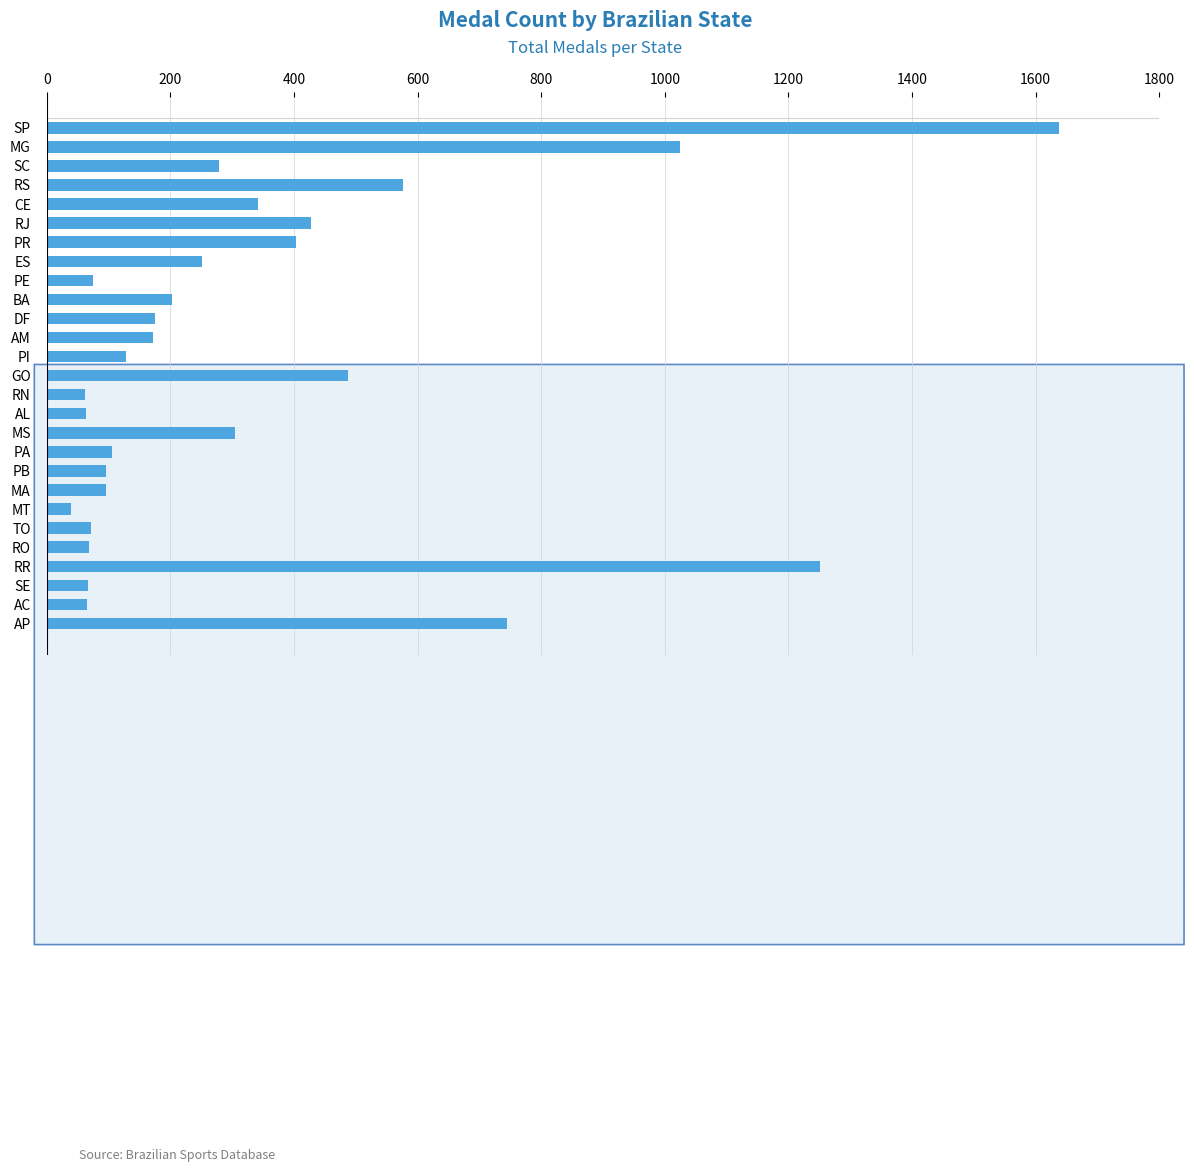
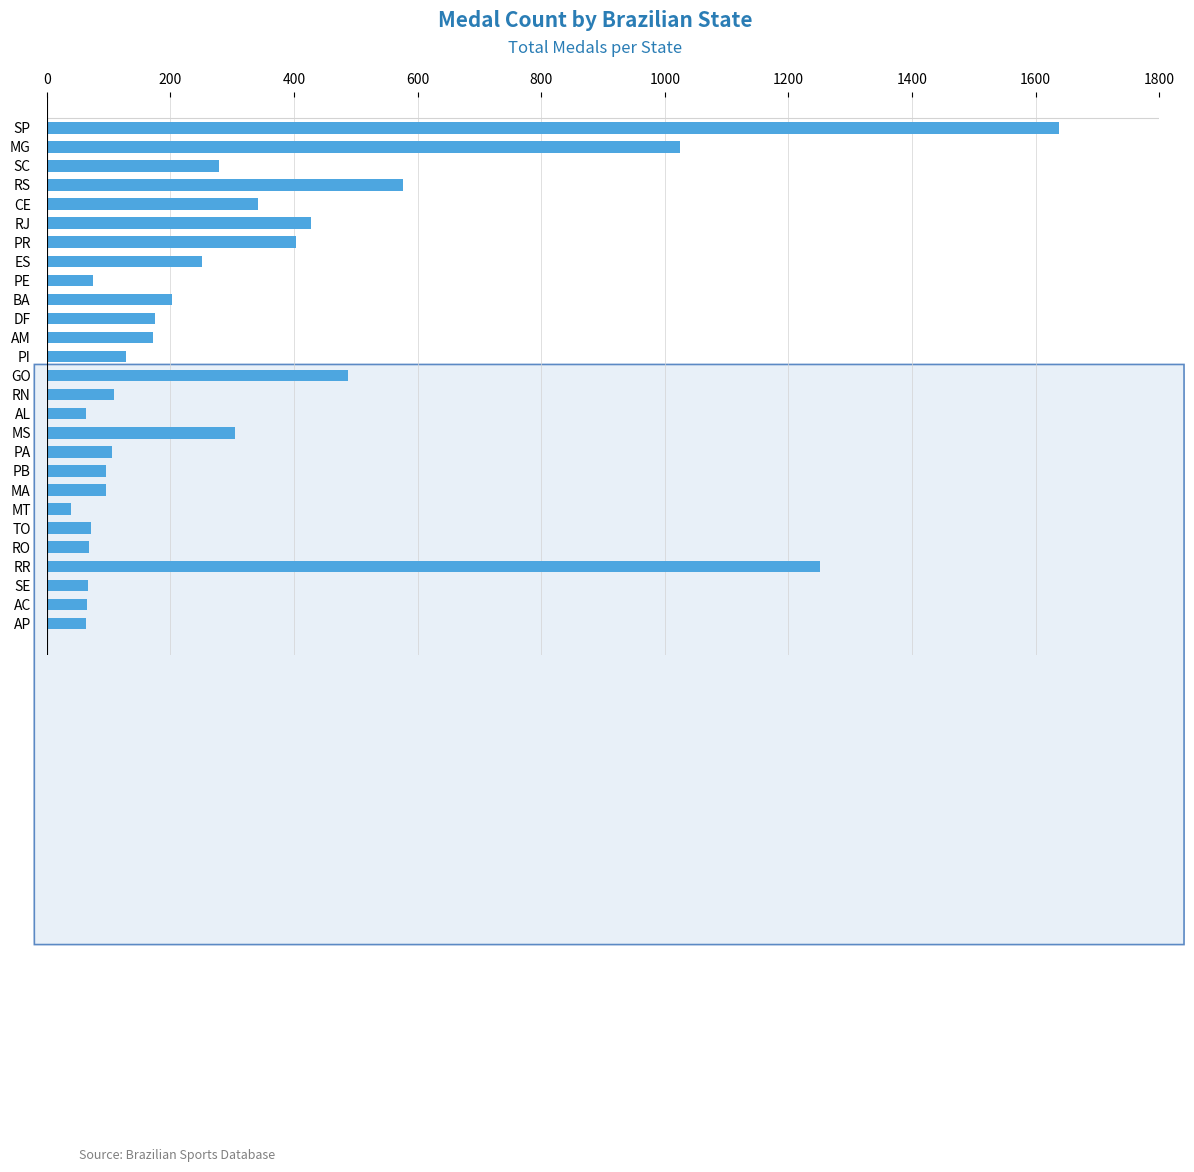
RN: 60 -> 110
AP: 750 -> 60
